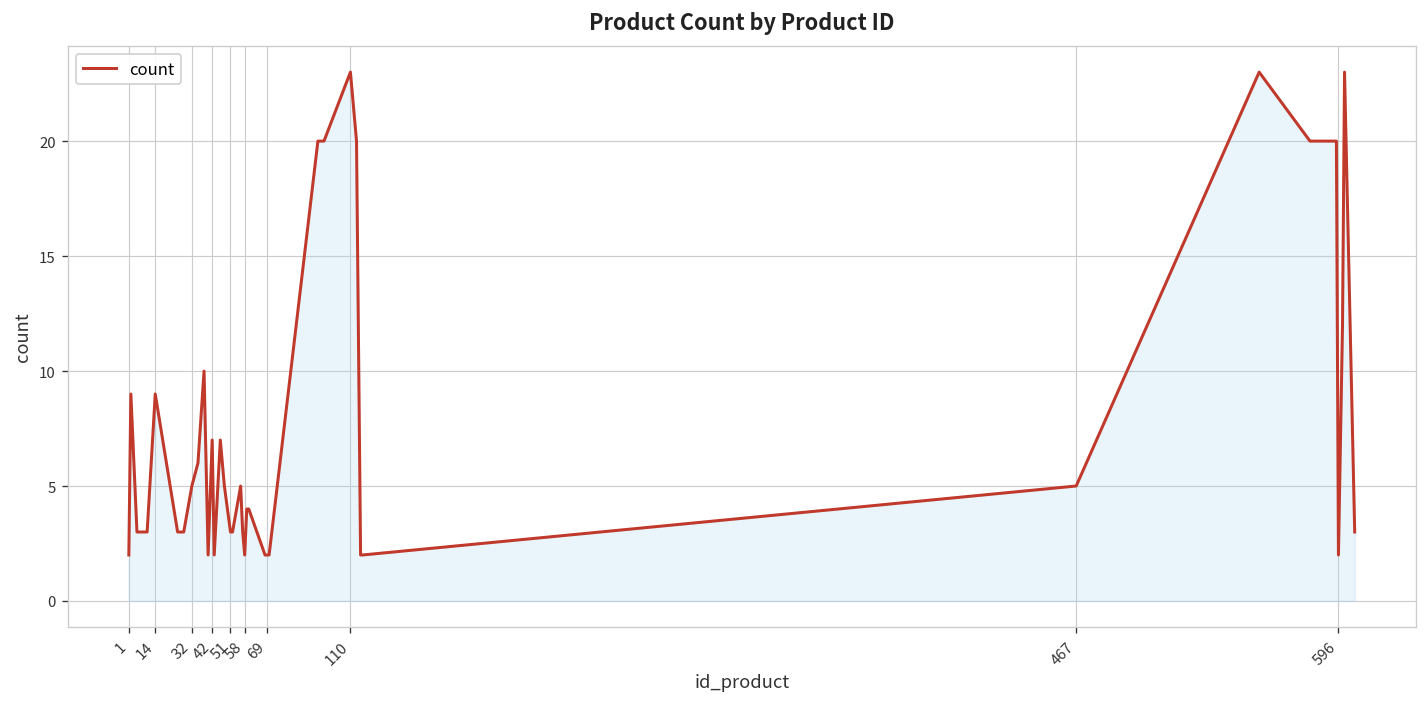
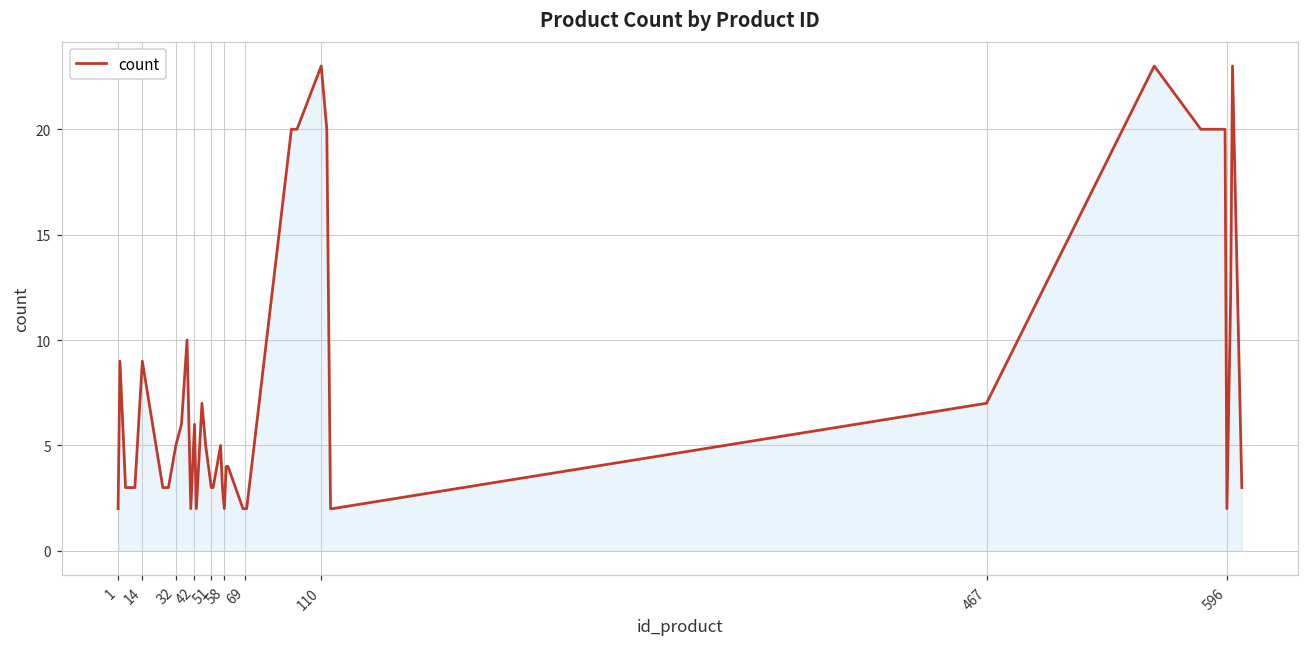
42: 7 -> 6
467: 5 -> 7
